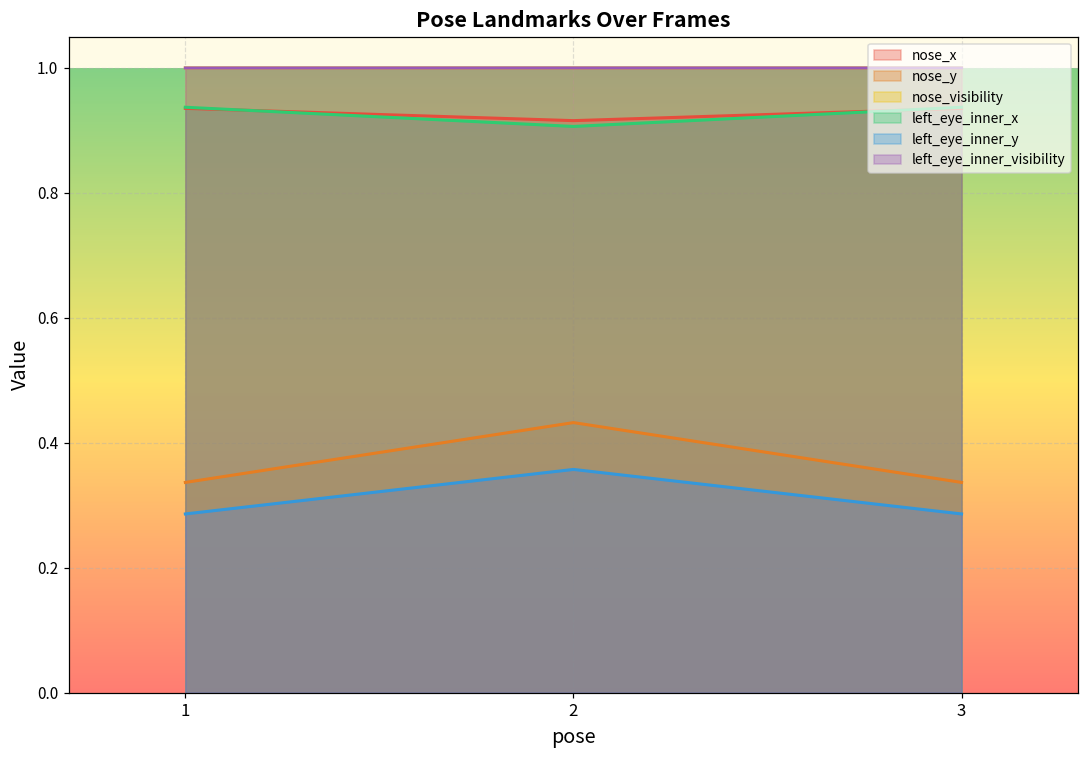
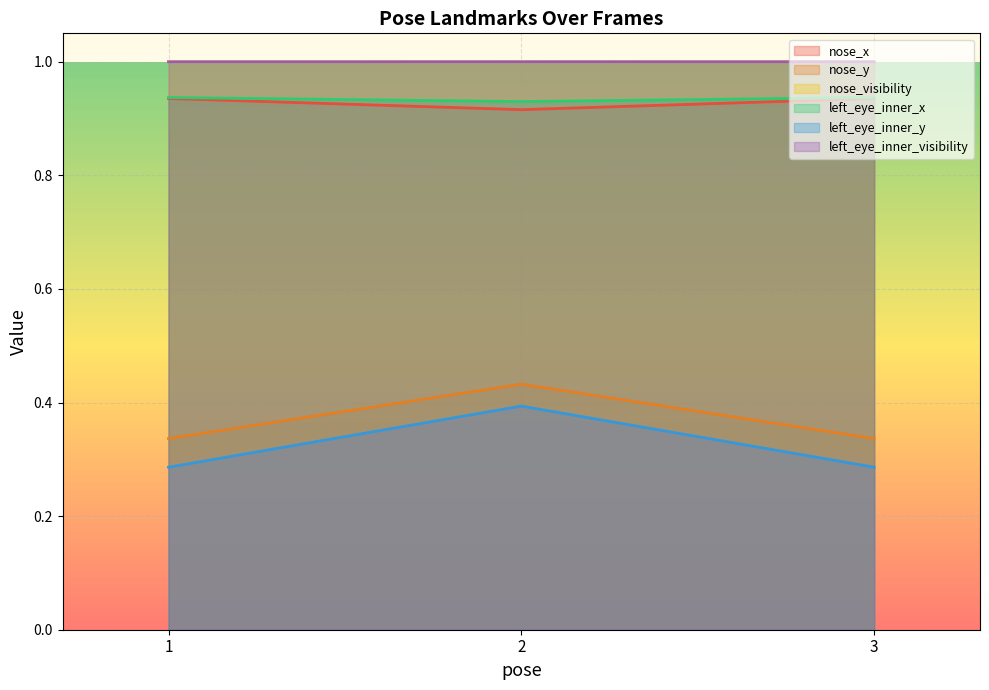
left_eye_inner_x, 2: 0.91 -> 0.93
left_eye_inner_y, 2: 0.36 -> 0.39
